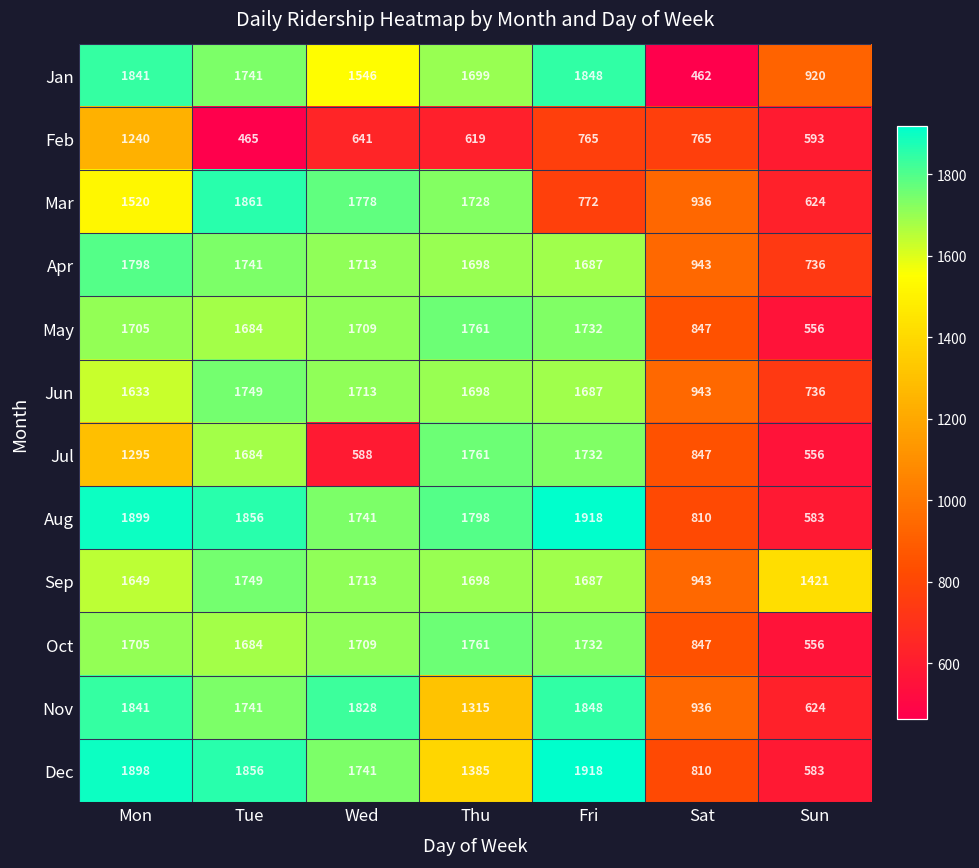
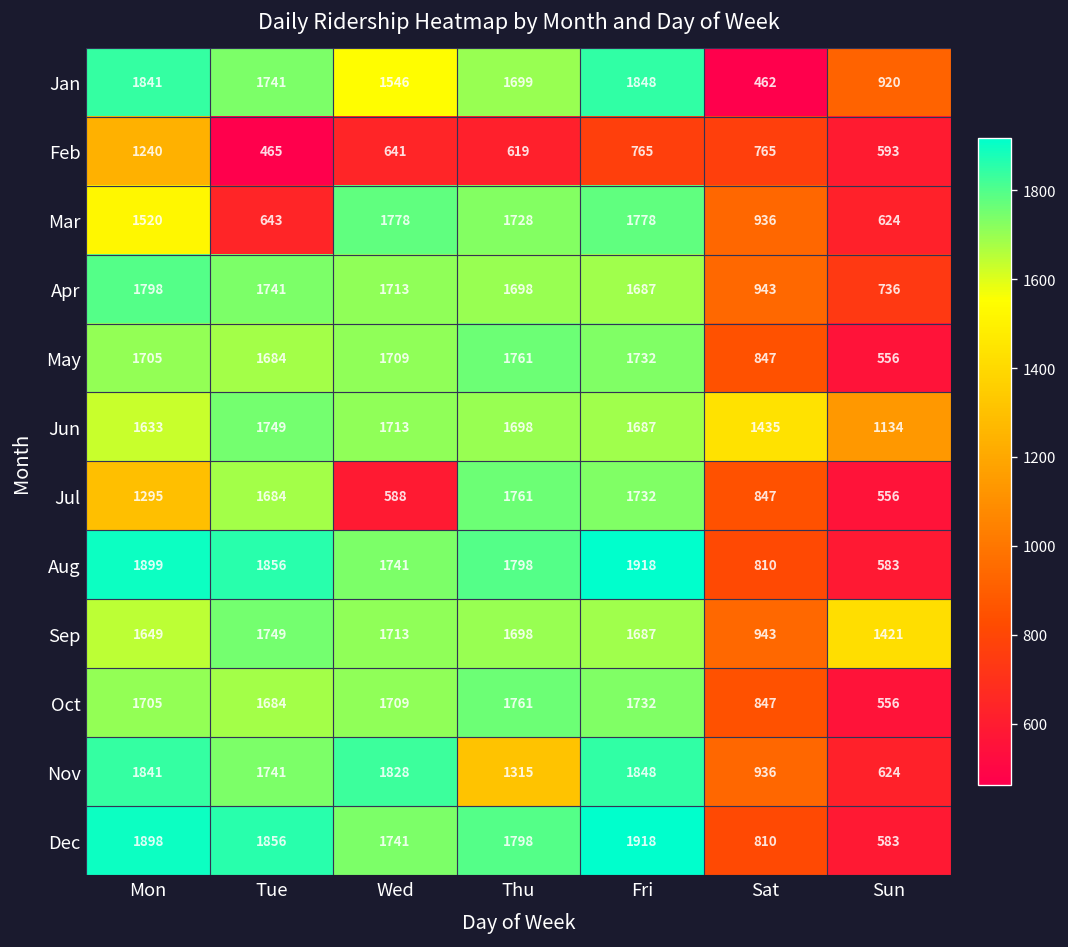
Mar, Tue: 1861 -> 643
Mar, Fri: 772 -> 1778
Jun, Sat: 943 -> 1435
Jun, Sun: 736 -> 1134
Dec, Thu: 1385 -> 1798
